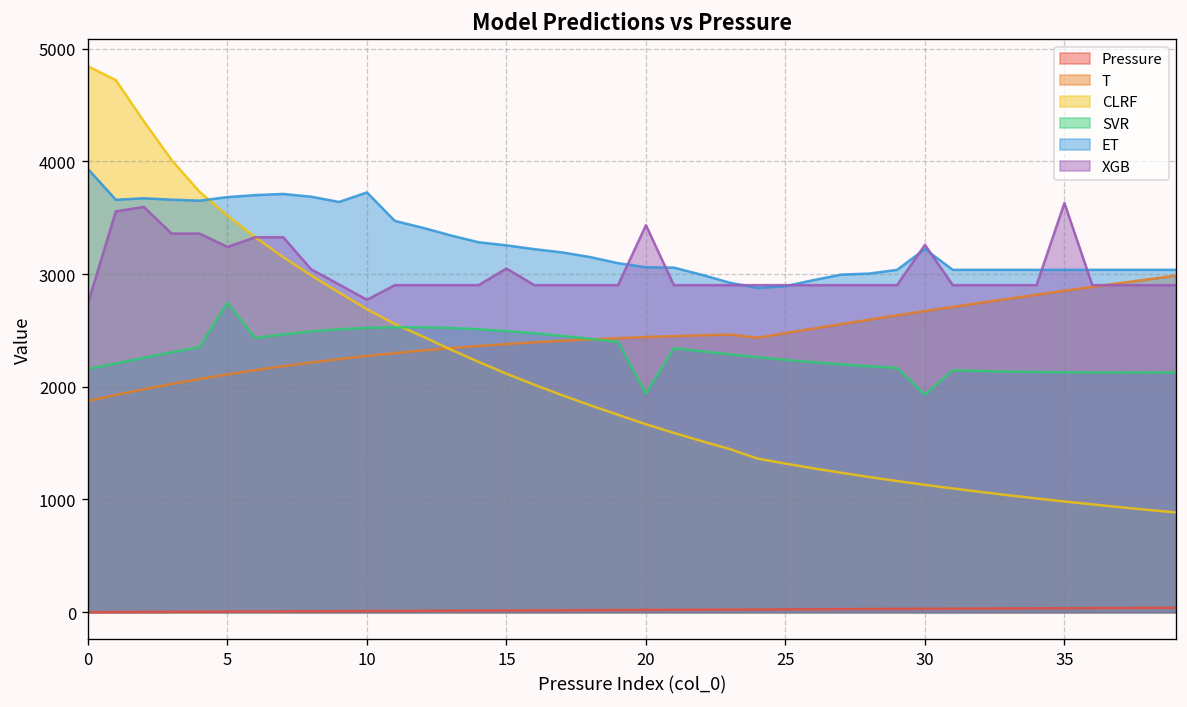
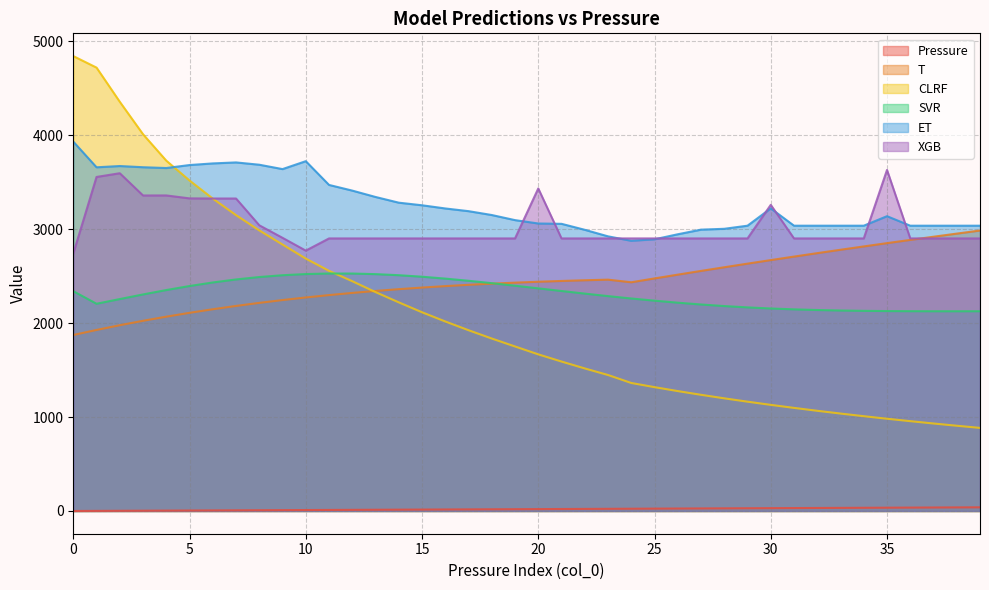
SVR, 0: 2200 -> 2300
SVR, 5: 2700 -> 2400
XGB, 5: 3200 -> 3300
XGB, 15: 3000 -> 2900
SVR, 20: 1900 -> 2400
SVR, 30: 1900 -> 2200
ET, 35: 3000 -> 3100
